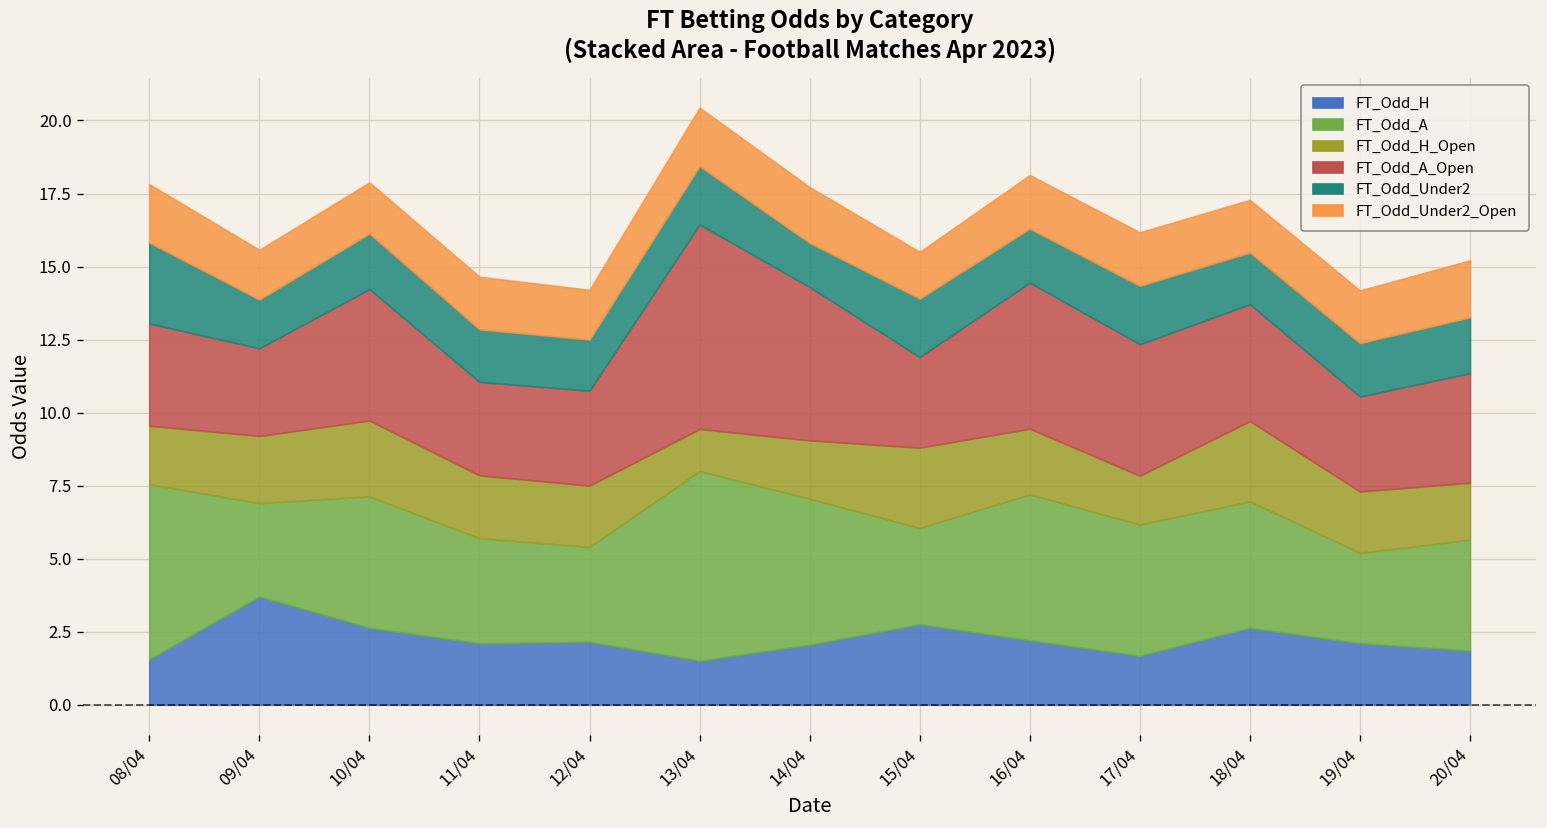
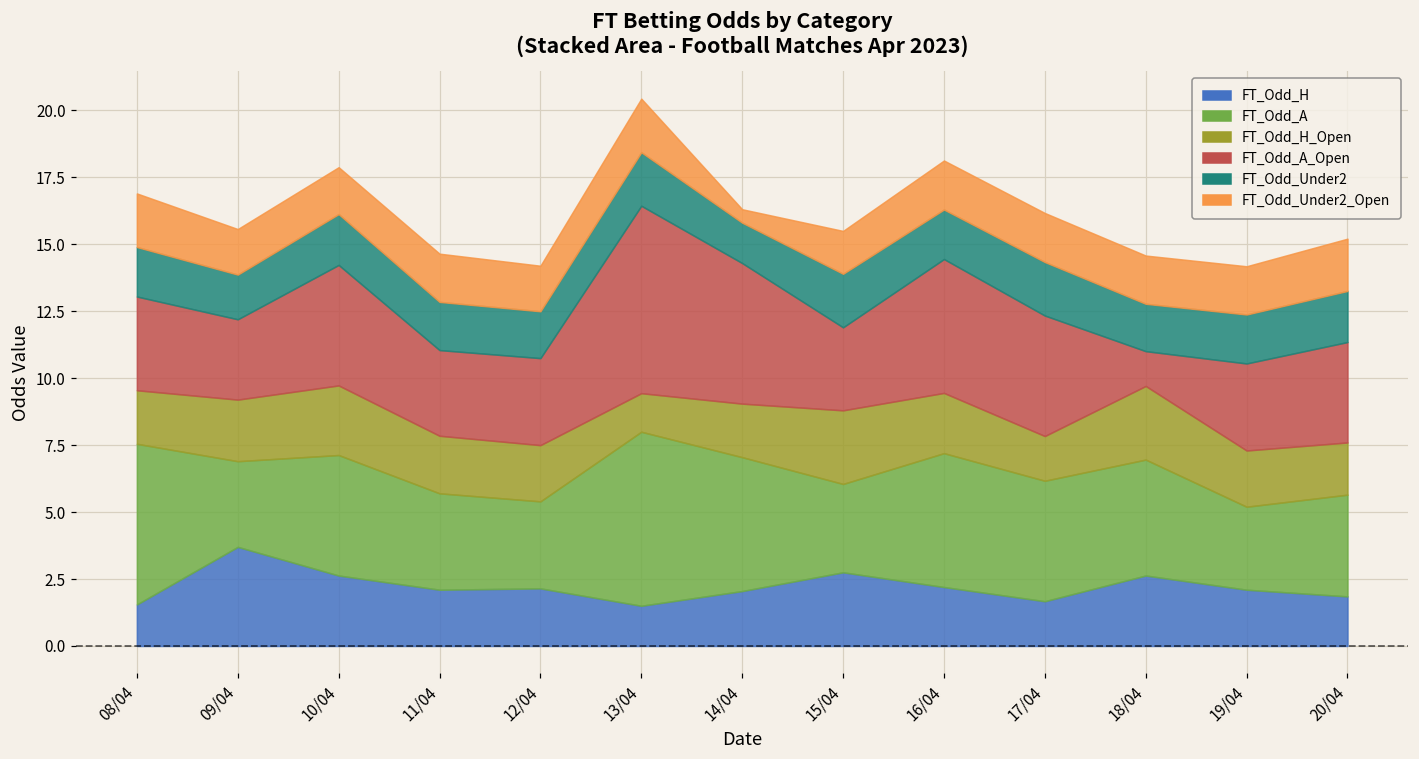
FT_Odd_Under2, 08/04: 2.8 -> 1.8
FT_Odd_Under2_Open, 14/04: 1.9 -> 0.5
FT_Odd_A_Open, 18/04: 4.0 -> 1.3
